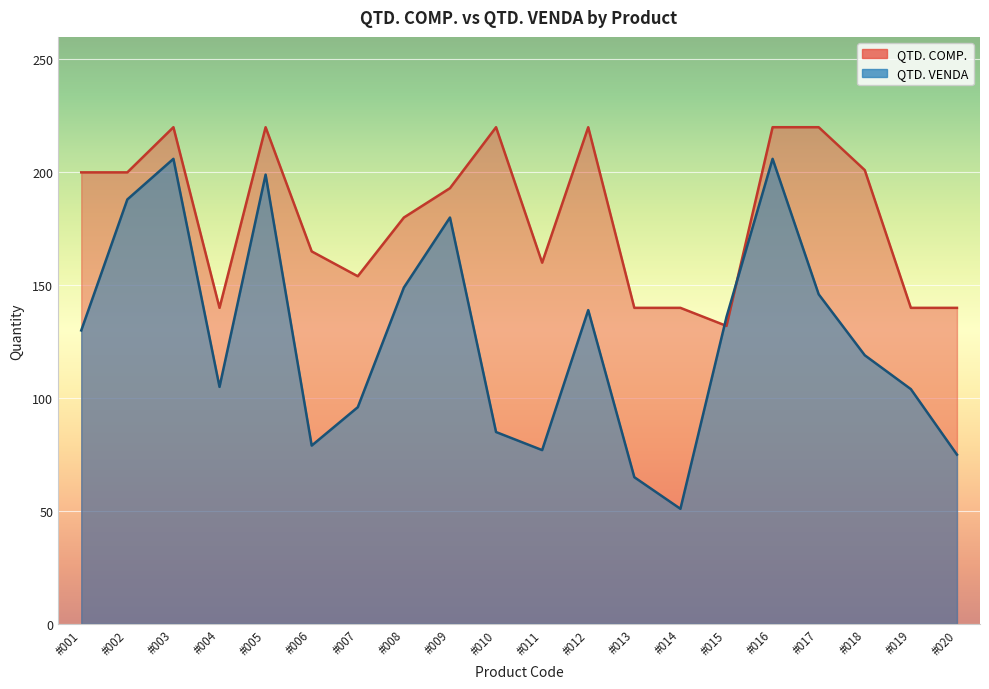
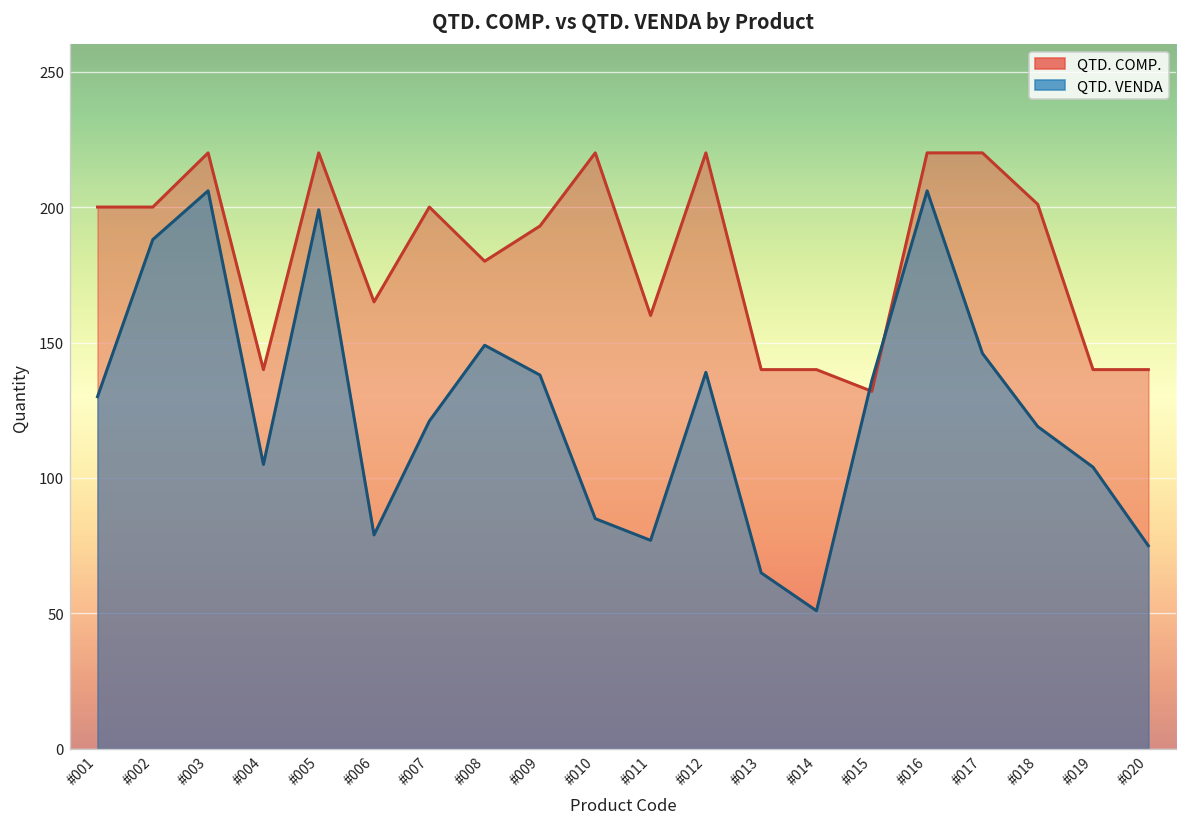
QTD. COMP., #007: 154 -> 200
QTD. VENDA, #007: 96 -> 121
QTD. VENDA, #009: 180 -> 138
